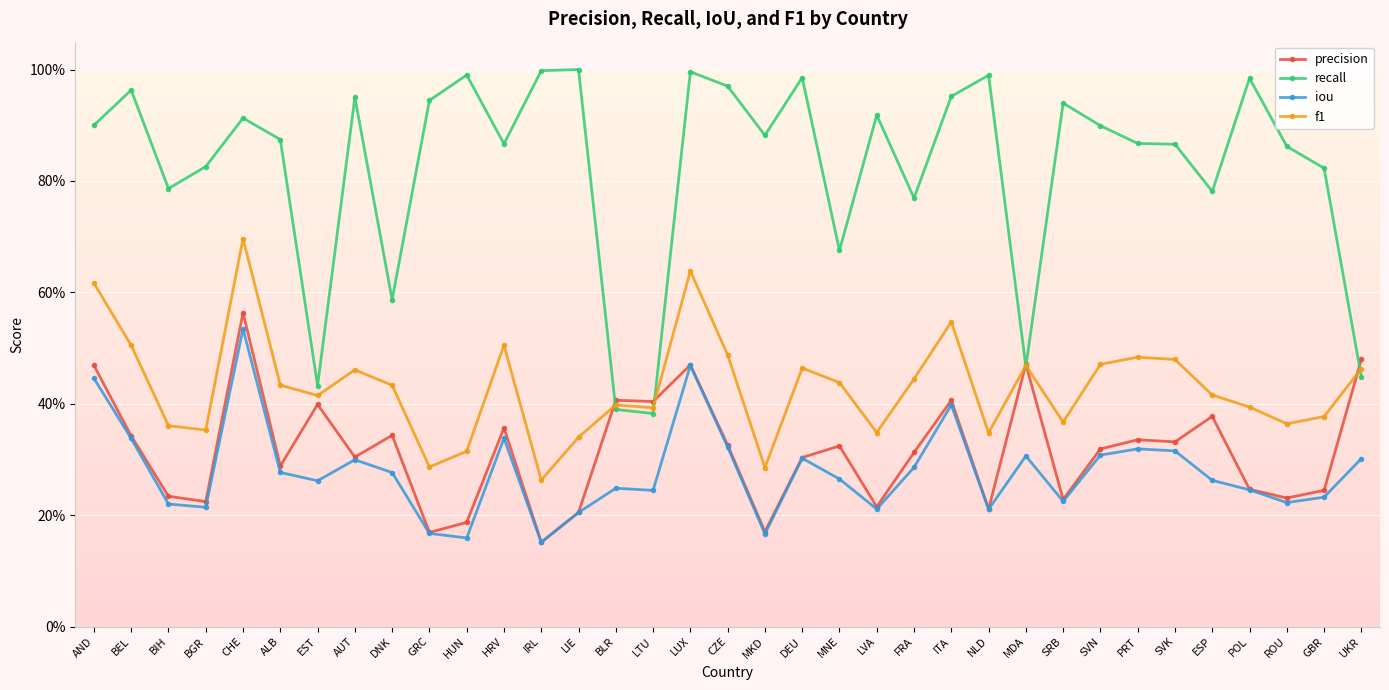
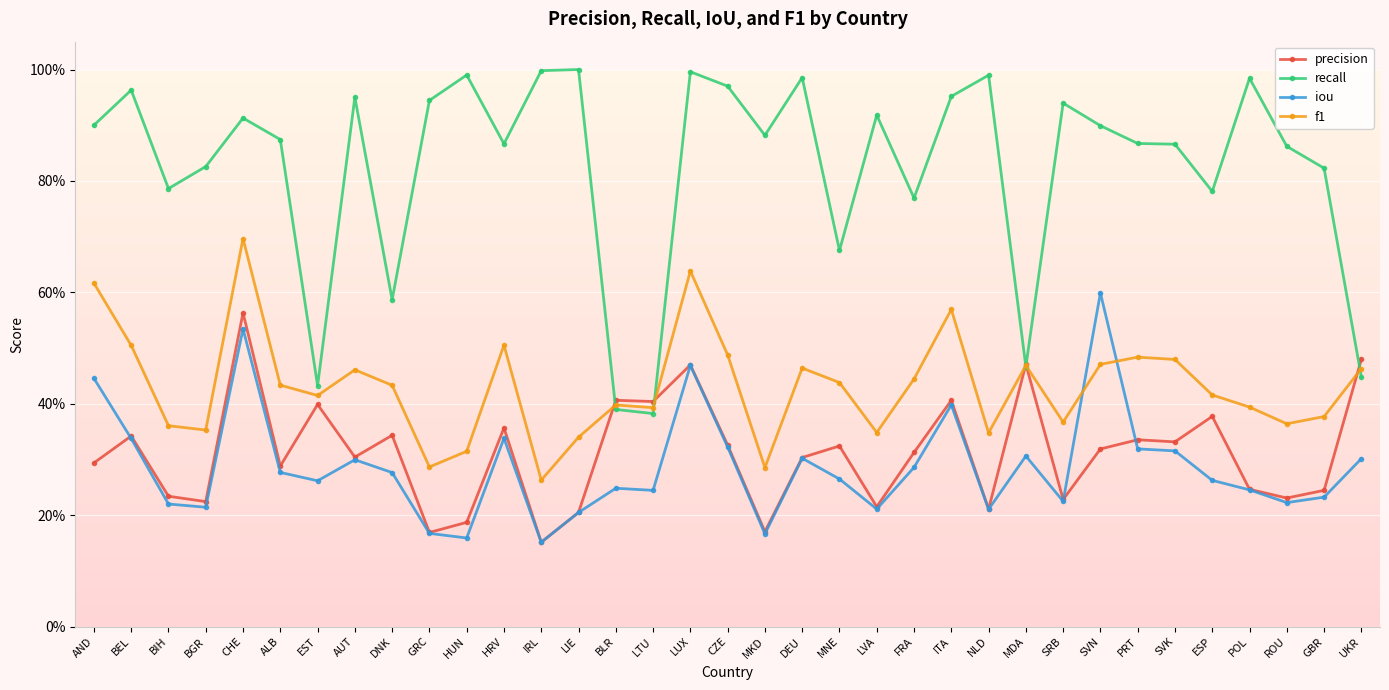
precision, AND: 47% -> 29%
f1, ITA: 55% -> 57%
iou, SVN: 31% -> 60%
